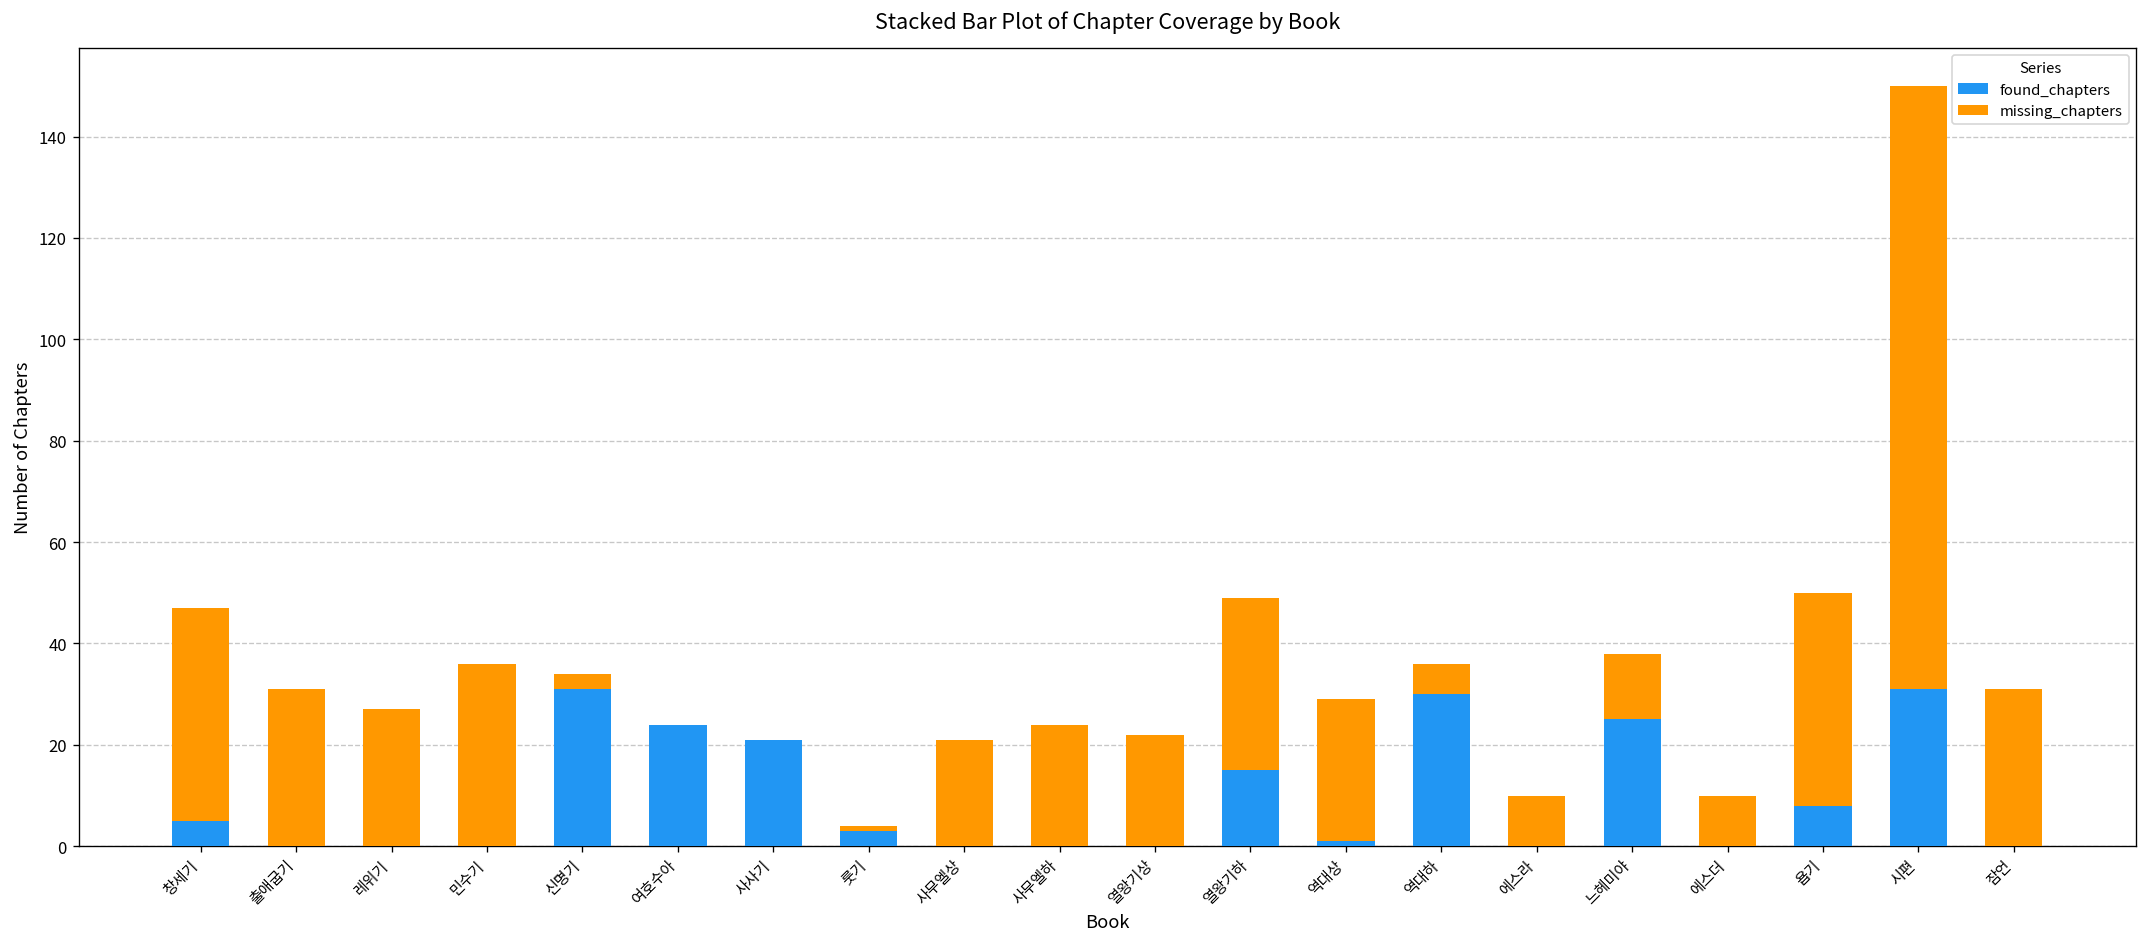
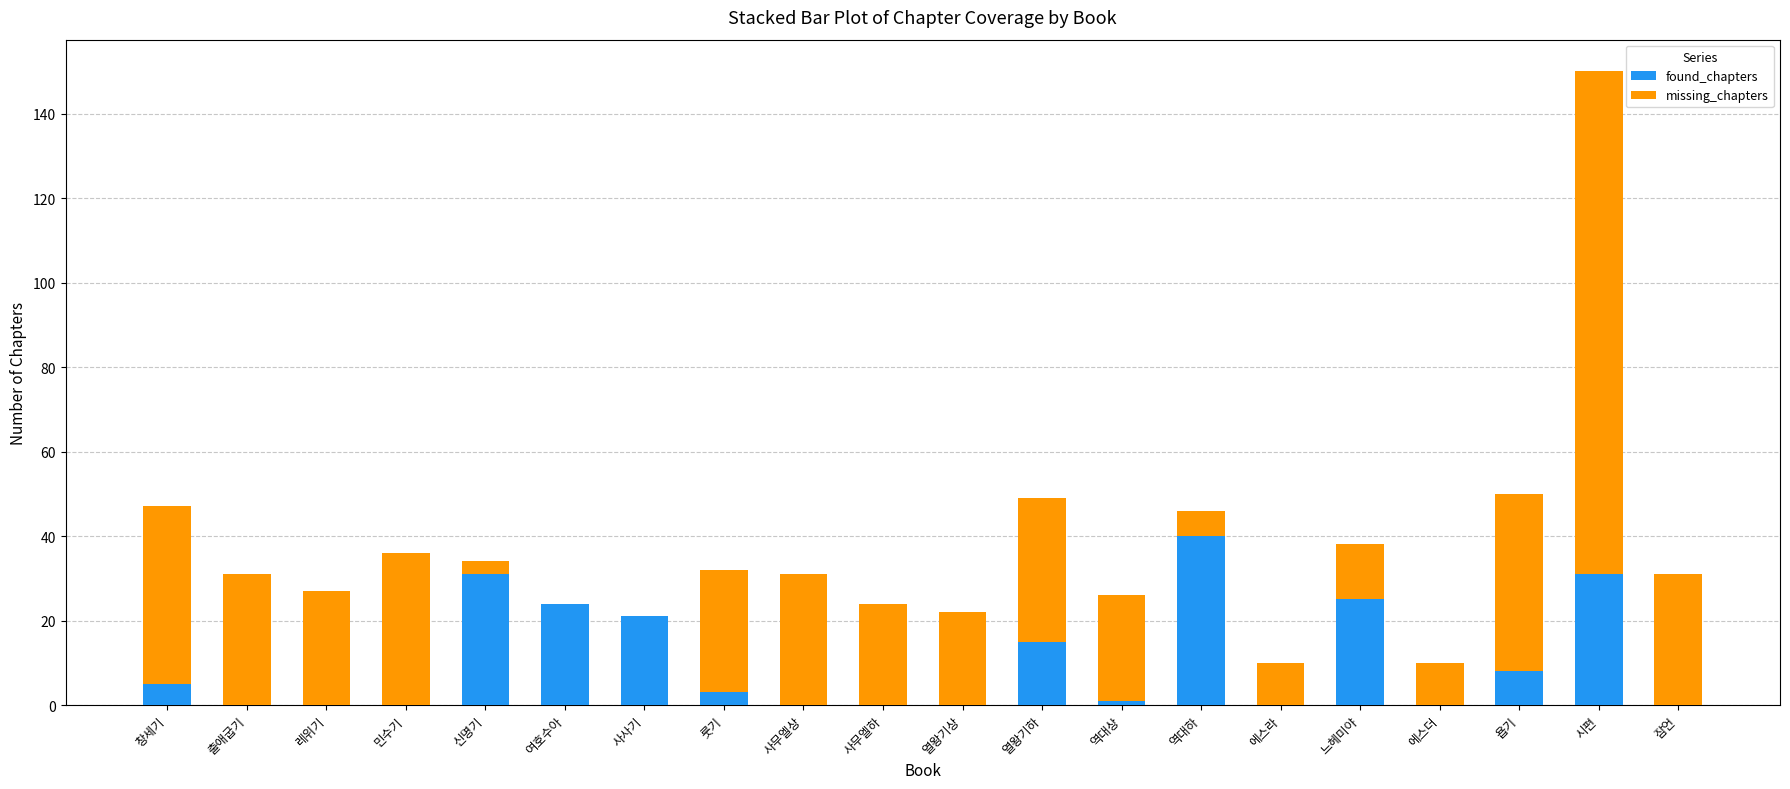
missing_chapters, 룻기: 1 -> 29
missing_chapters, 사무엘상: 21 -> 31
missing_chapters, 역대상: 28 -> 25
found_chapters, 역대하: 30 -> 40
